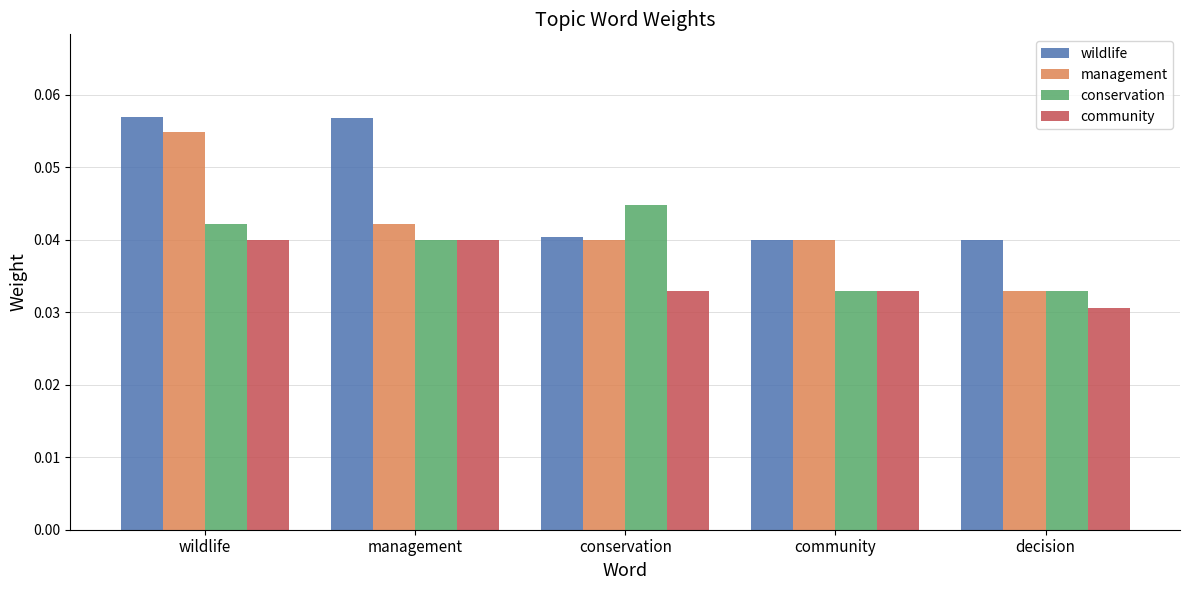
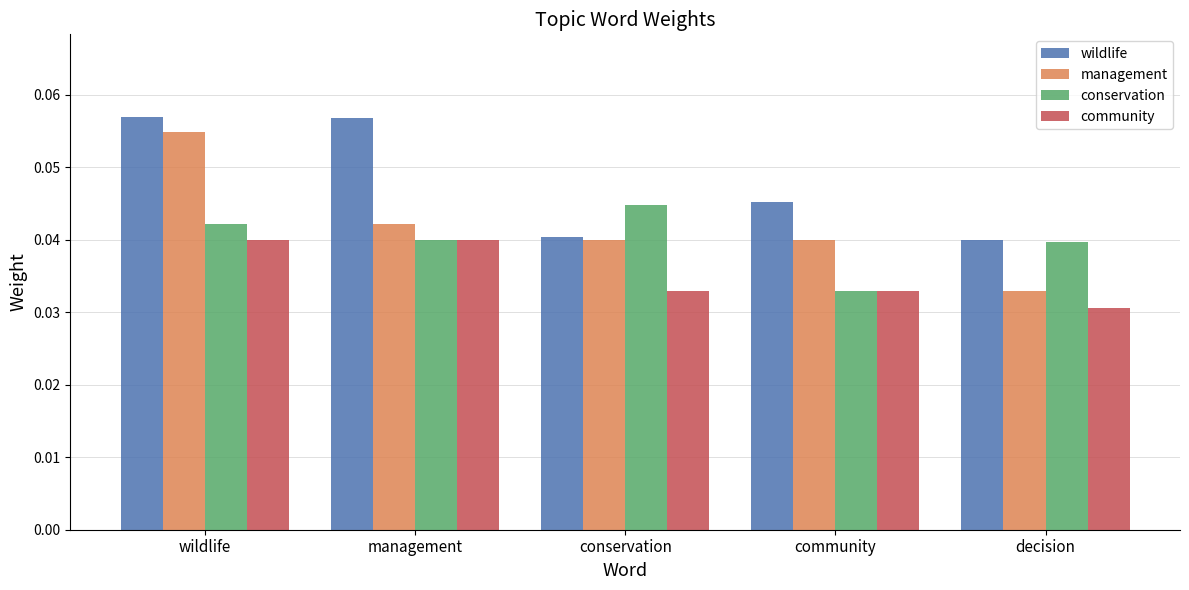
wildlife, community: 0.040 -> 0.045
conservation, decision: 0.033 -> 0.040
